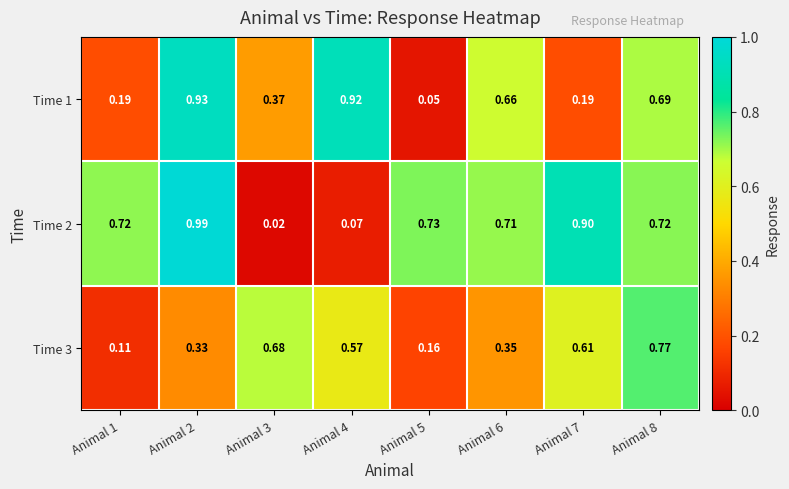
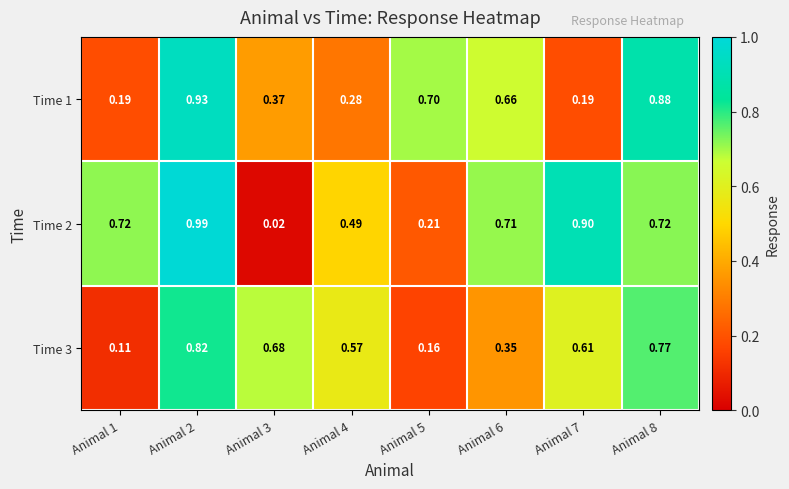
Time 1, Animal 4: 0.92 -> 0.28
Time 1, Animal 5: 0.05 -> 0.70
Time 1, Animal 8: 0.69 -> 0.88
Time 2, Animal 4: 0.07 -> 0.49
Time 2, Animal 5: 0.73 -> 0.21
Time 3, Animal 2: 0.33 -> 0.82
